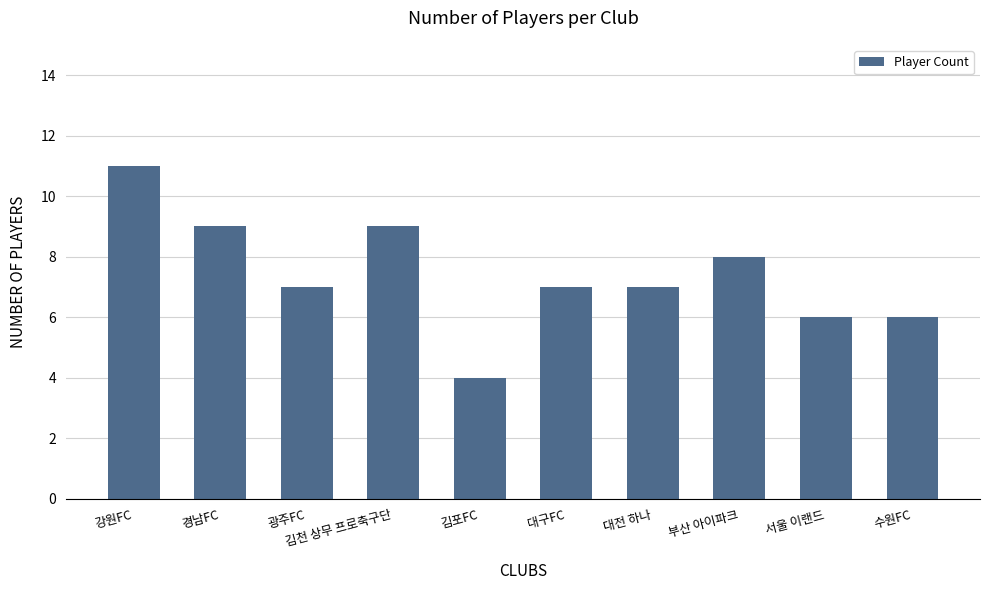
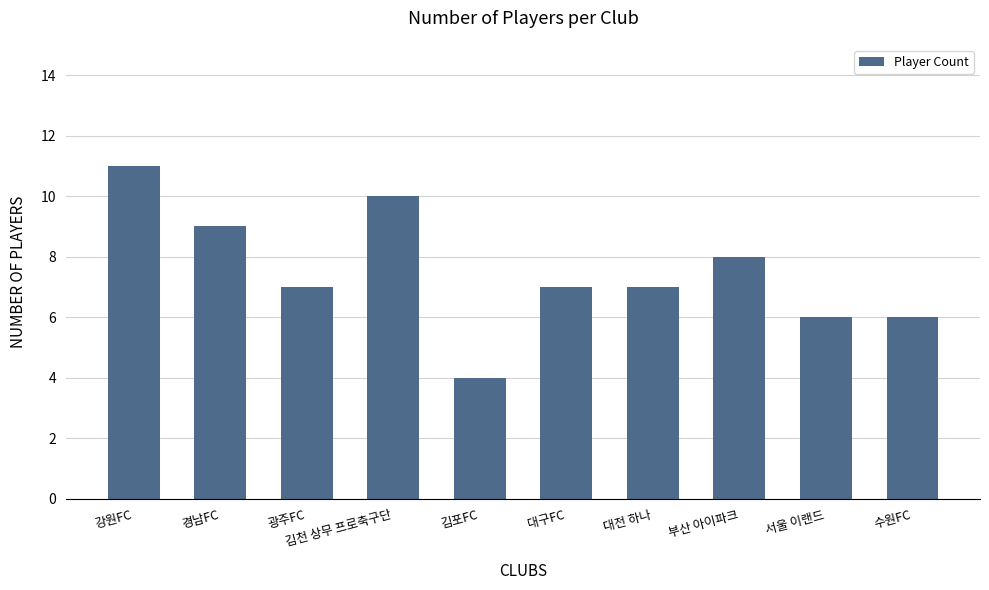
김천 상무 프로축구단: 9 -> 10
